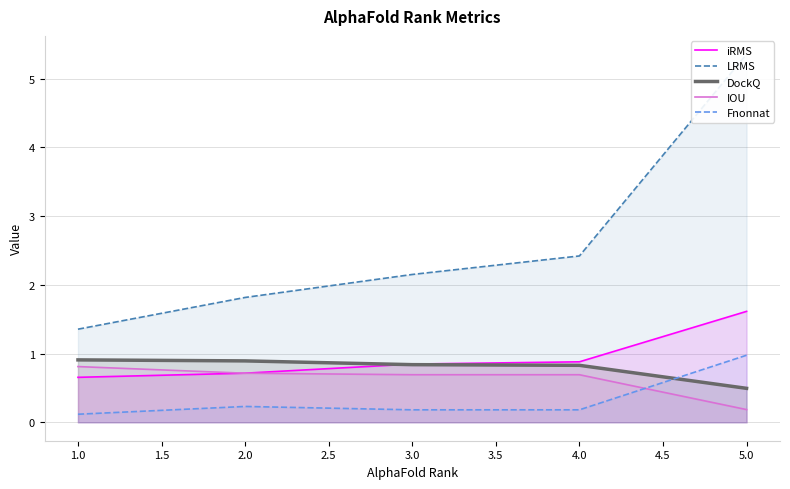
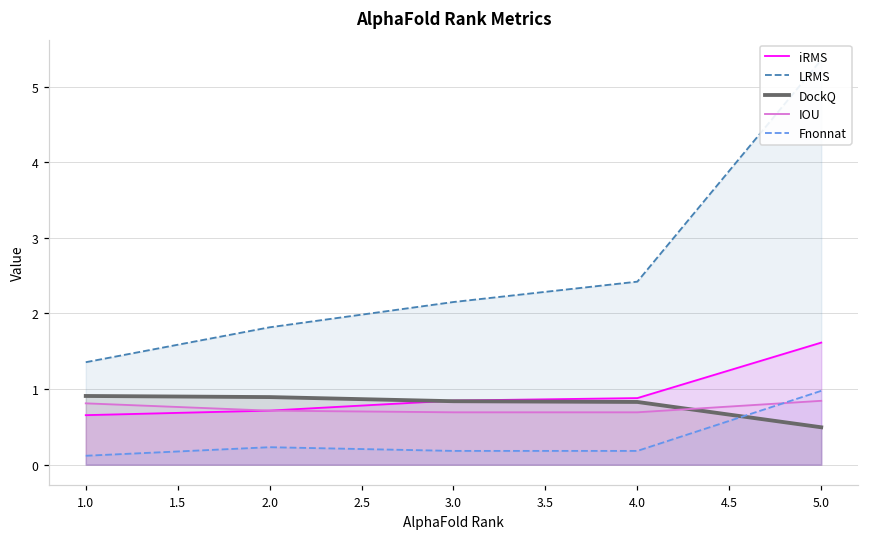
IOU, 5.0: 0.2 -> 0.8
